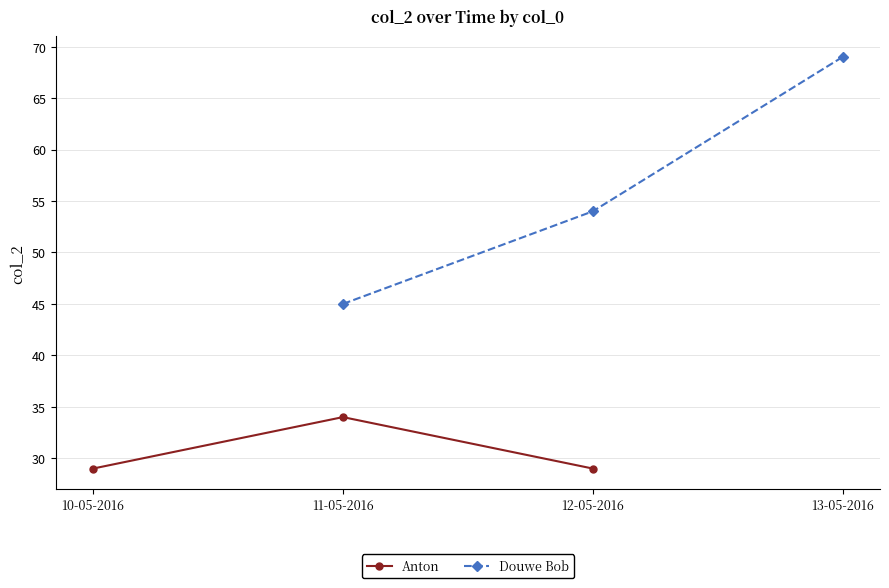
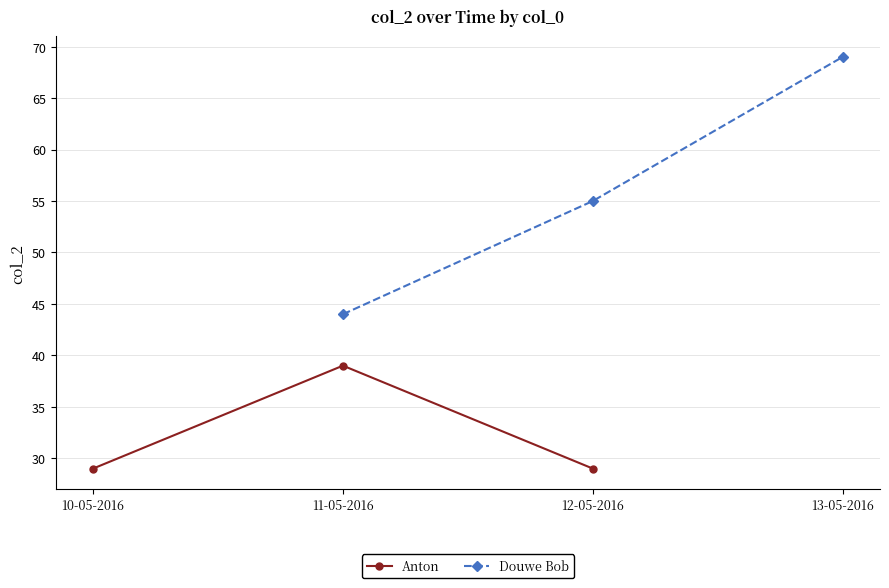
Anton, 11-05-2016: 34 -> 39
Douwe Bob, 11-05-2016: 45 -> 44
Douwe Bob, 12-05-2016: 54 -> 55
